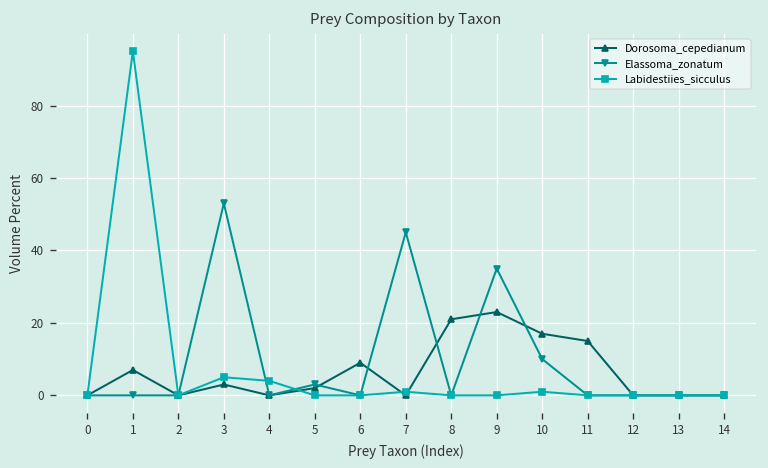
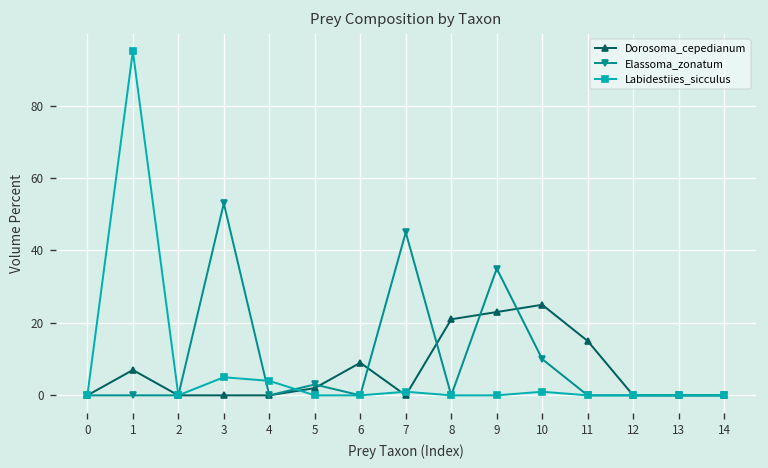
Dorosoma_cepedianum, 3: 3 -> 0
Dorosoma_cepedianum, 10: 17 -> 25
